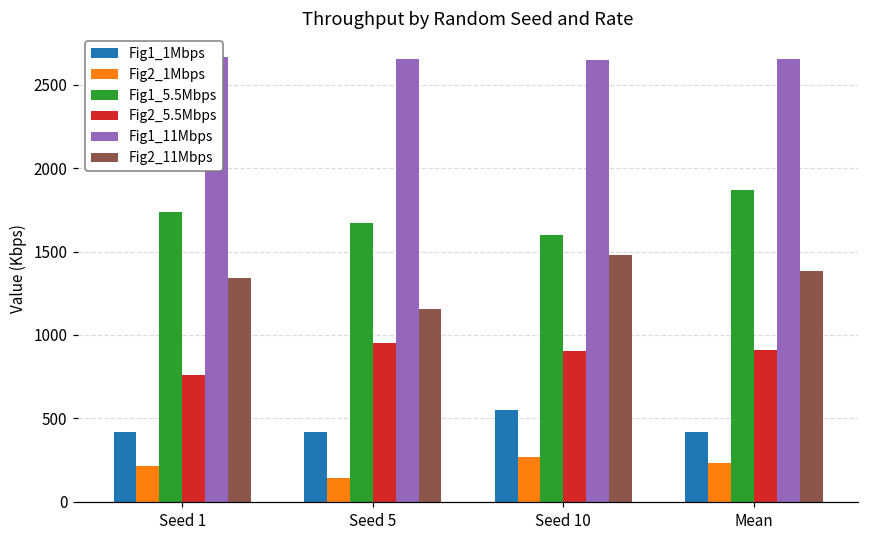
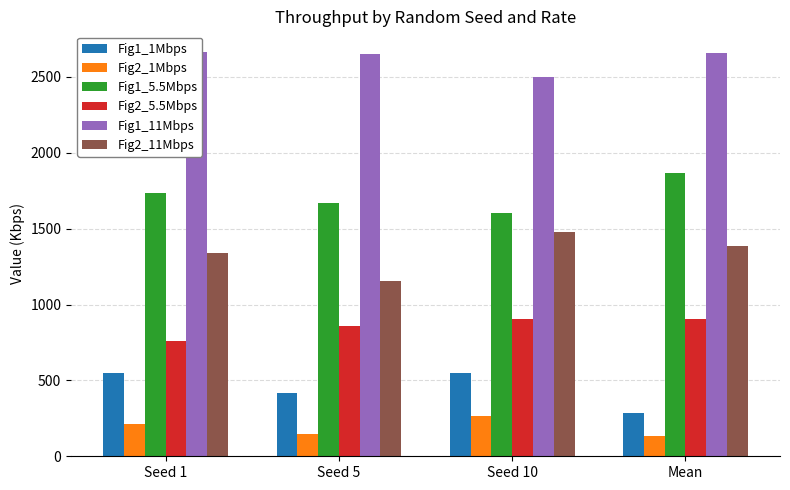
Fig1_1Mbps, Seed 1: 420 -> 550
Fig2_5.5Mbps, Seed 5: 950 -> 860
Fig1_11Mbps, Seed 10: 2650 -> 2500
Fig1_1Mbps, Mean: 420 -> 290
Fig2_1Mbps, Mean: 230 -> 130
